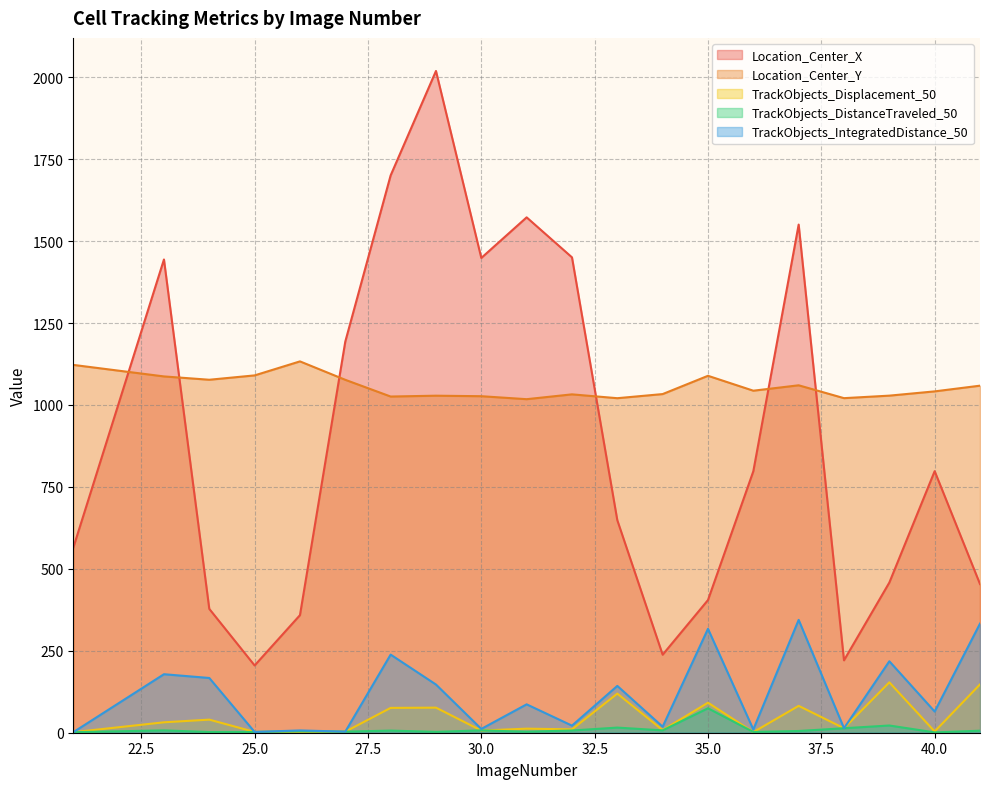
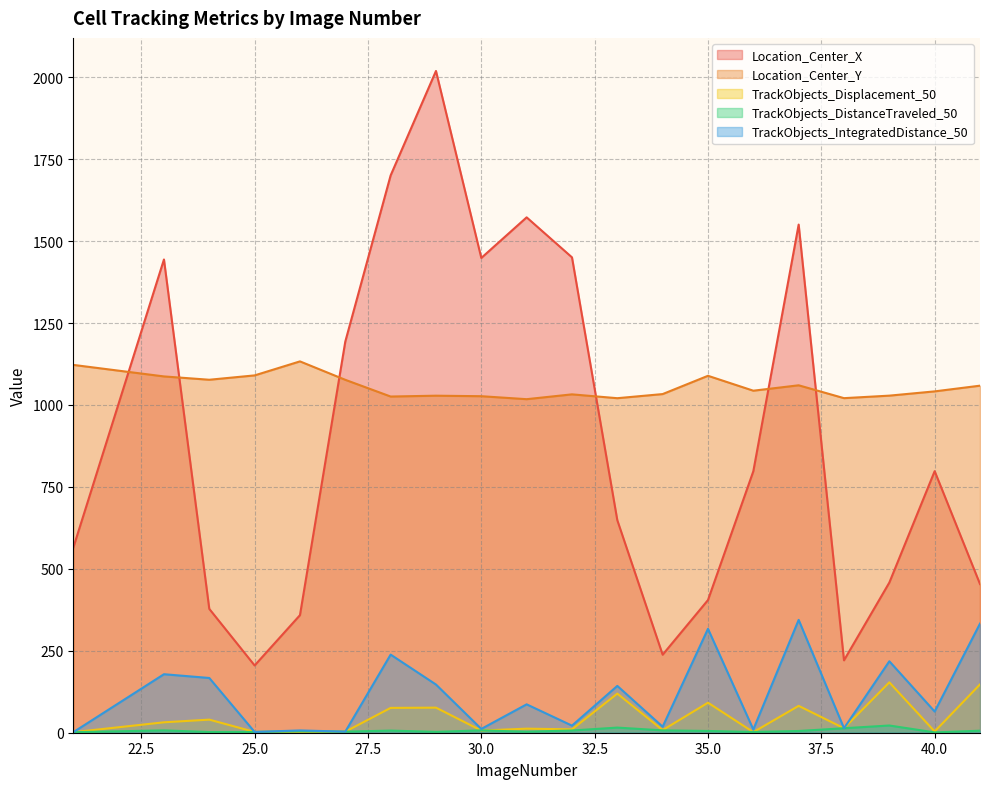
TrackObjects_DistanceTraveled_50, 35.0: 70 -> 10
